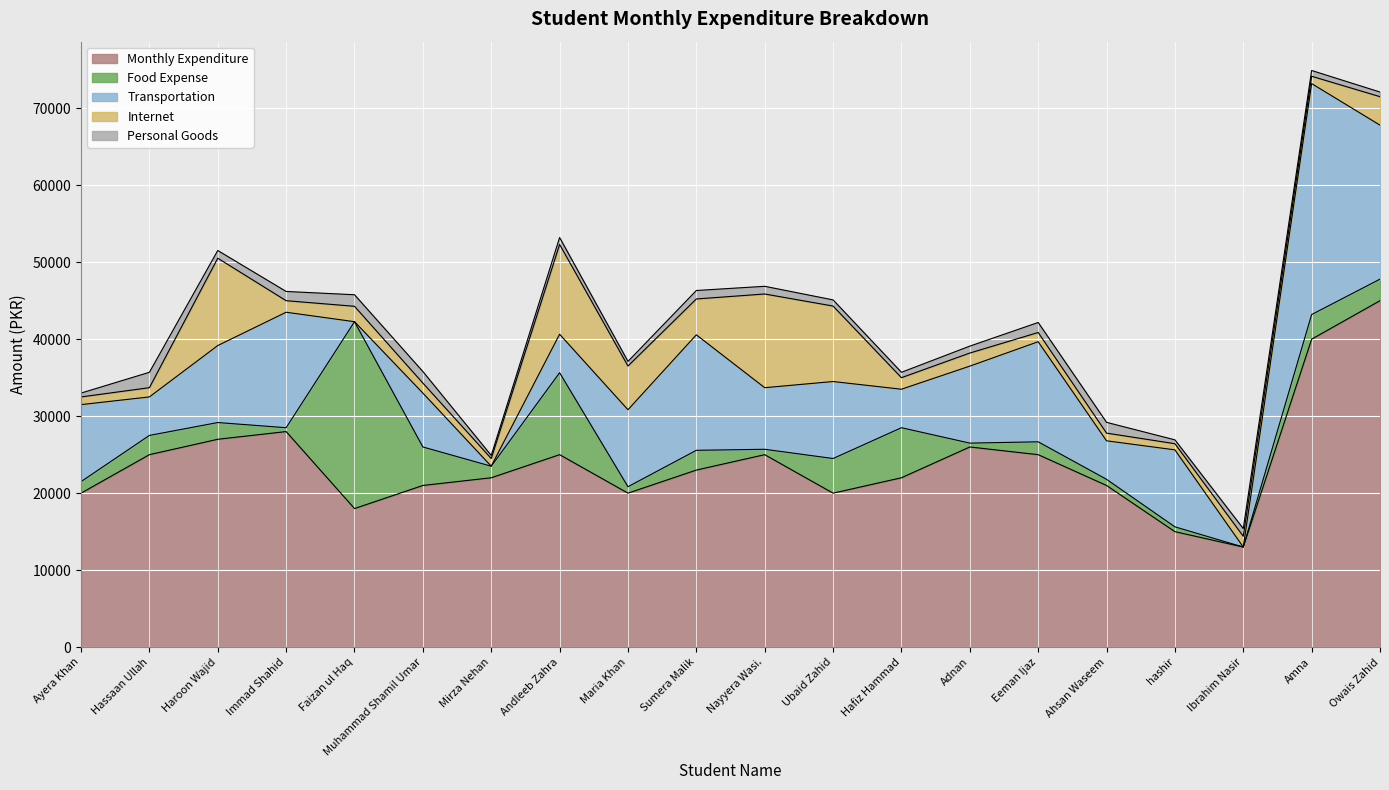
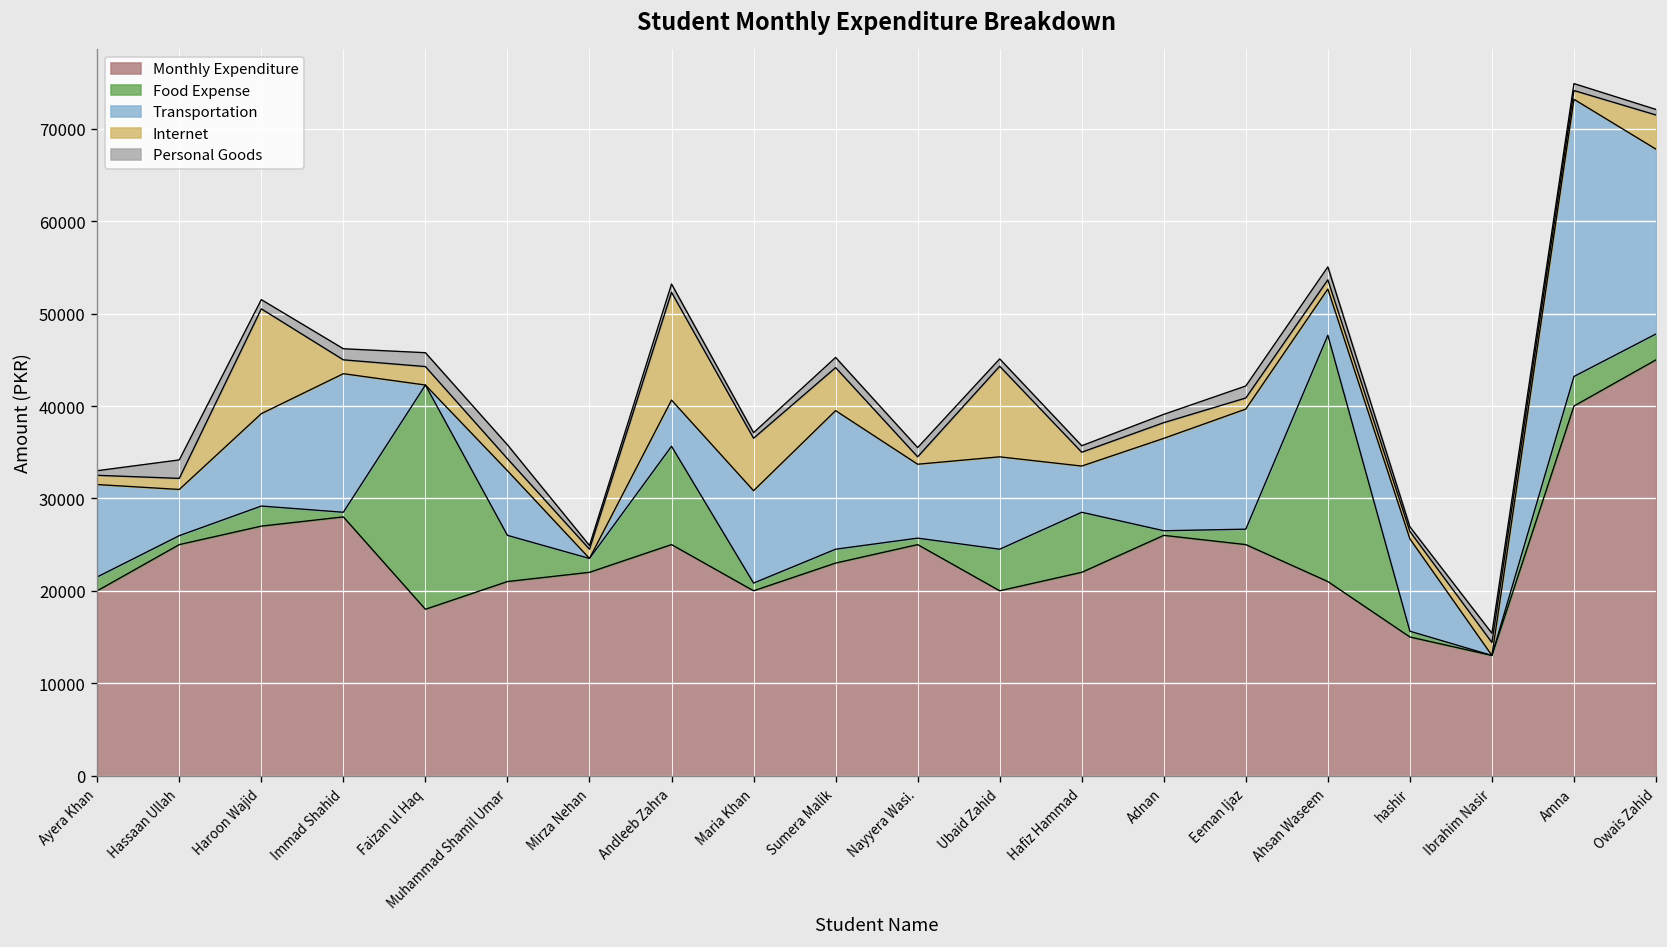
Food Expense, Hassaan Ullah: 3000 -> 1000
Food Expense, Sumera Malik: 3000 -> 2000
Internet, Nayyera Wasi.: 12000 -> 1000
Food Expense, Ahsan Waseem: 1000 -> 27000
